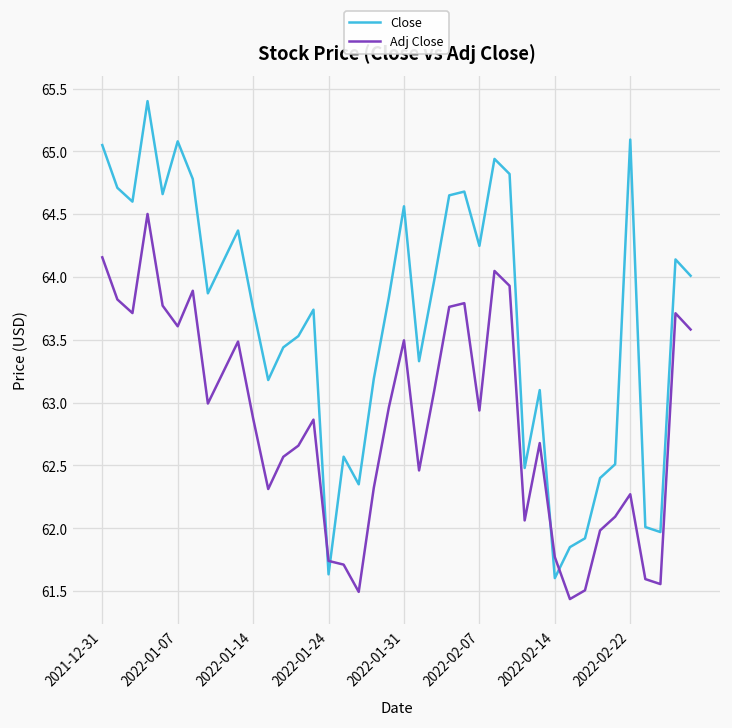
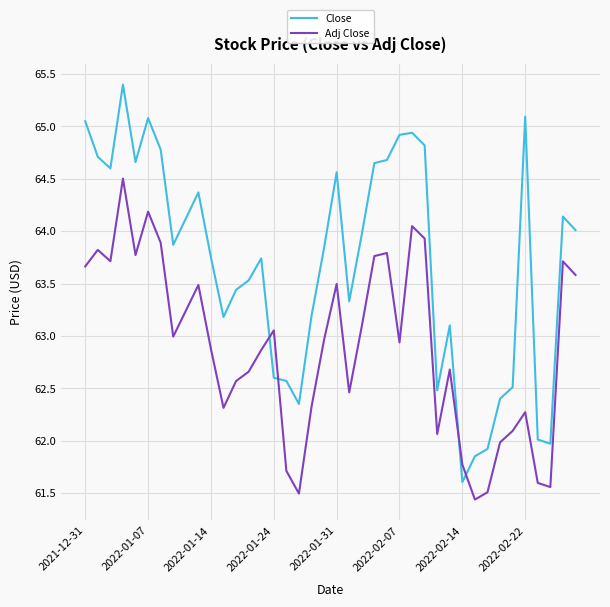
Adj Close, 2021-12-31: 64.16 -> 63.66
Adj Close, 2022-01-07: 63.61 -> 64.19
Close, 2022-01-24: 61.63 -> 62.60
Adj Close, 2022-01-24: 61.74 -> 63.05
Close, 2022-02-07: 64.25 -> 64.92
